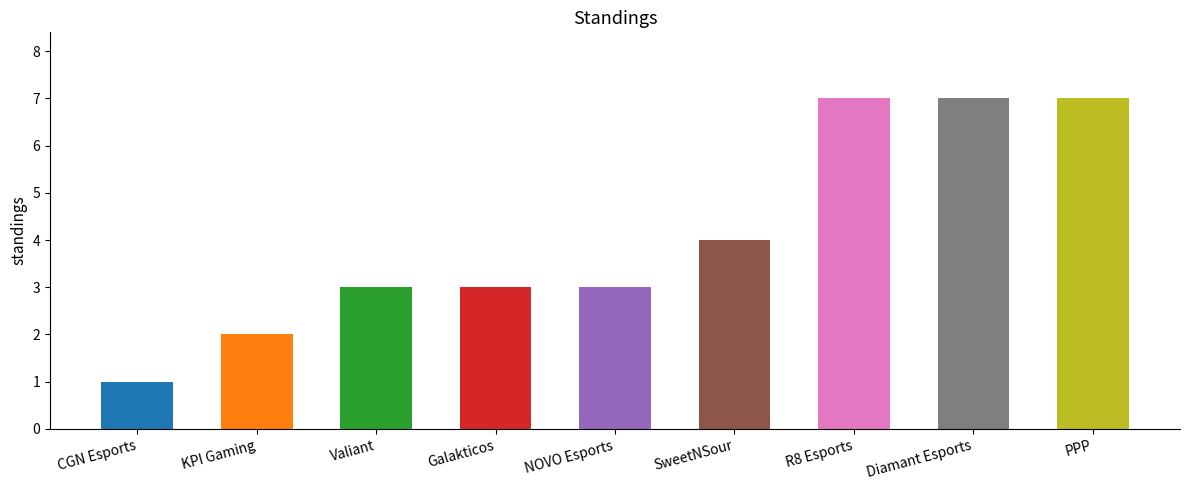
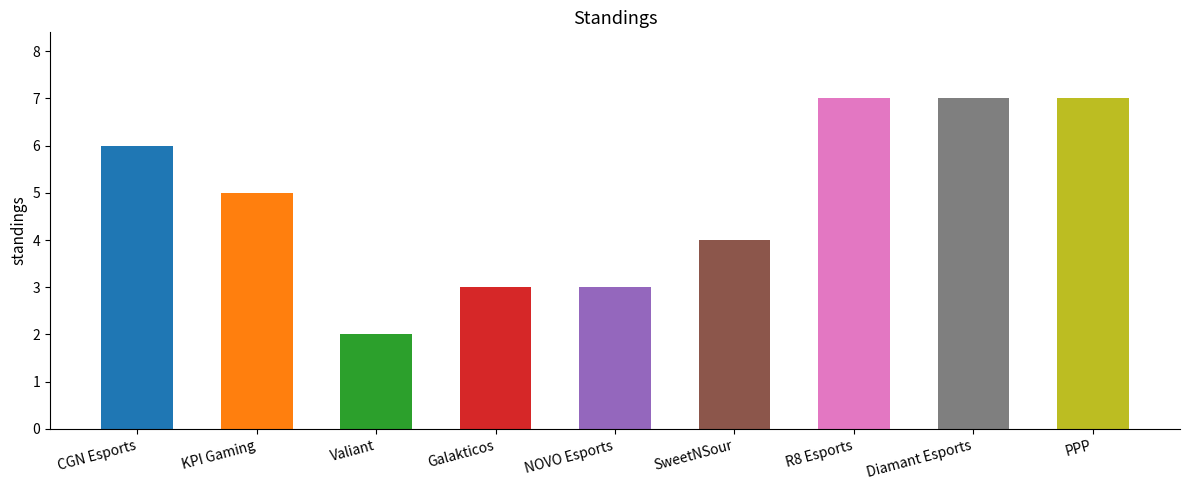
CGN Esports: 1 -> 6
KPI Gaming: 2 -> 5
Valiant: 3 -> 2
